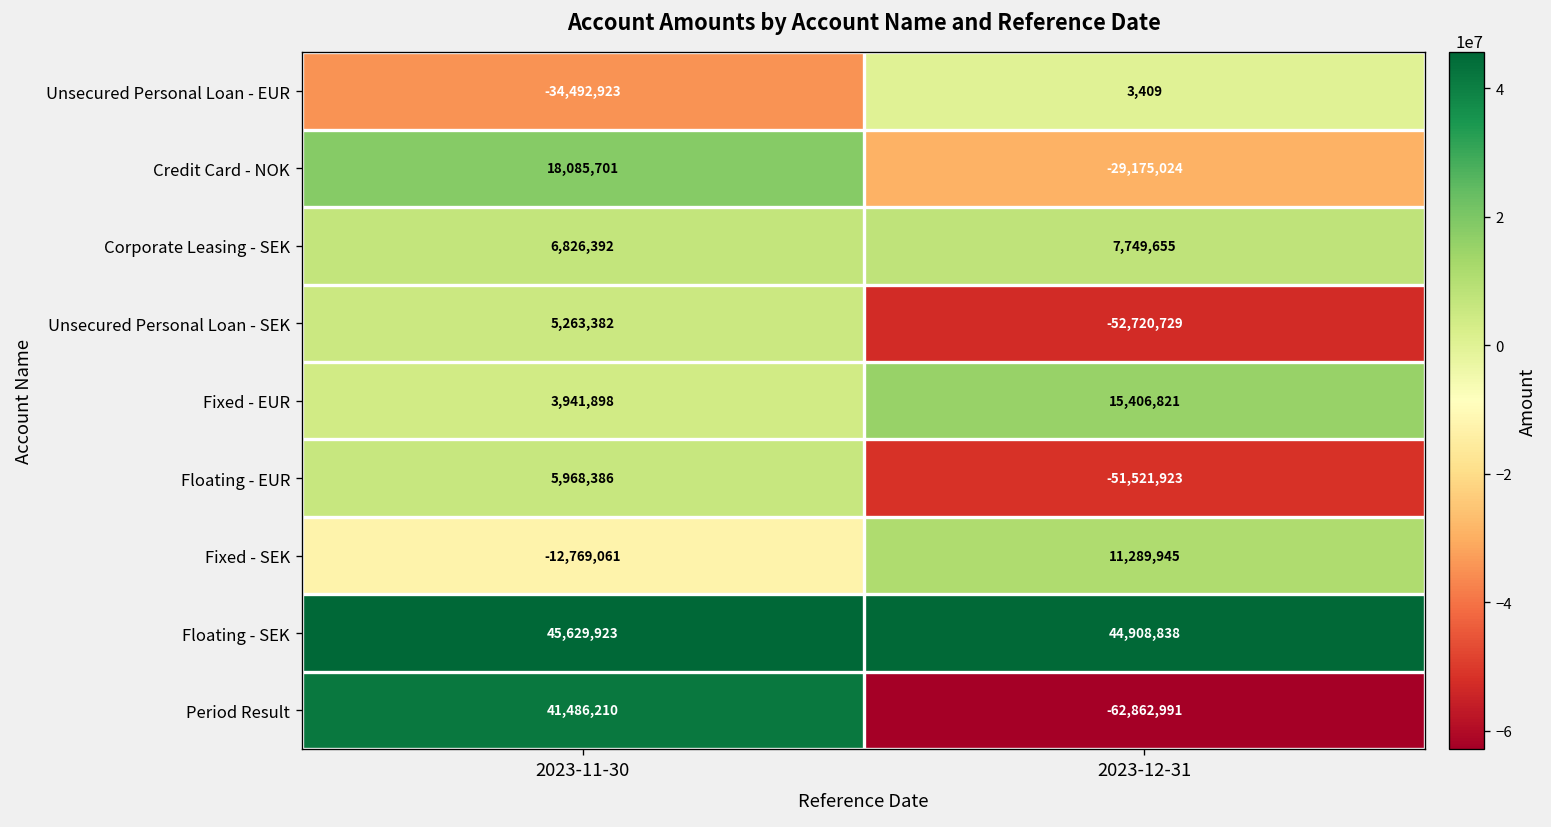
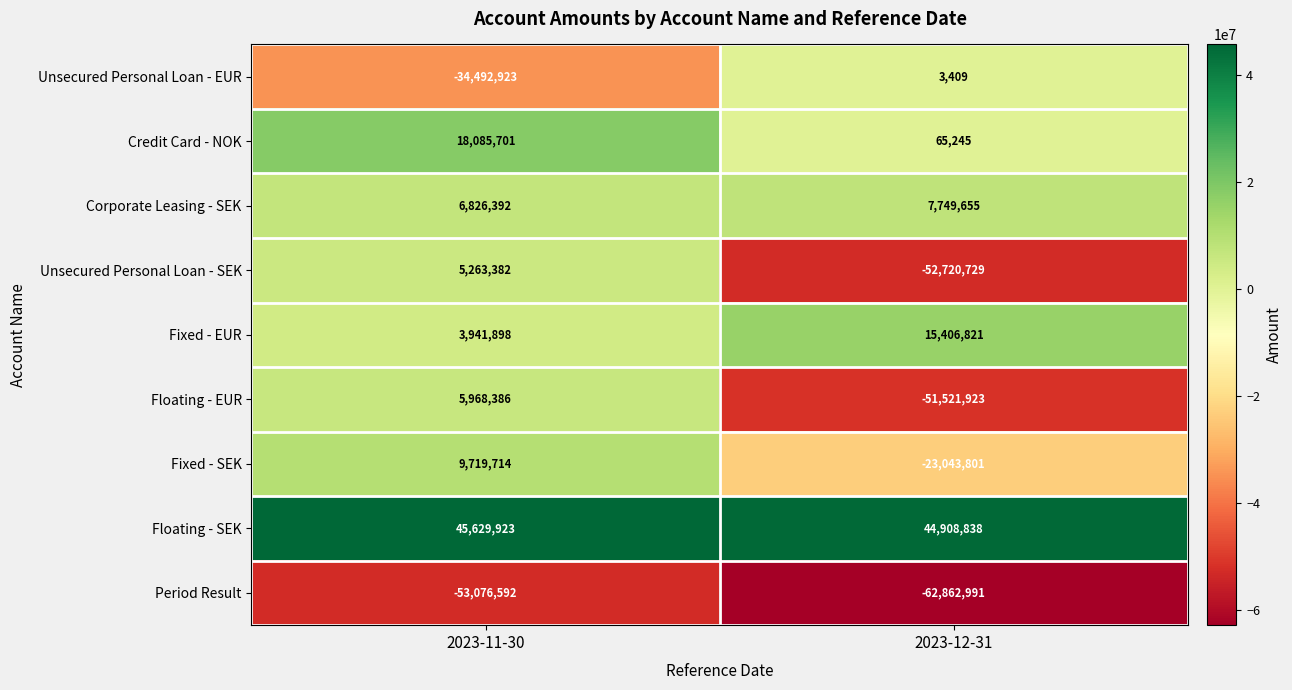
Credit Card - NOK, 2023-12-31: -29,175,024 -> 65,245
Fixed - SEK, 2023-11-30: -12,769,061 -> 9,719,714
Fixed - SEK, 2023-12-31: 11,289,945 -> -23,043,801
Period Result, 2023-11-30: 41,486,210 -> -53,076,592
